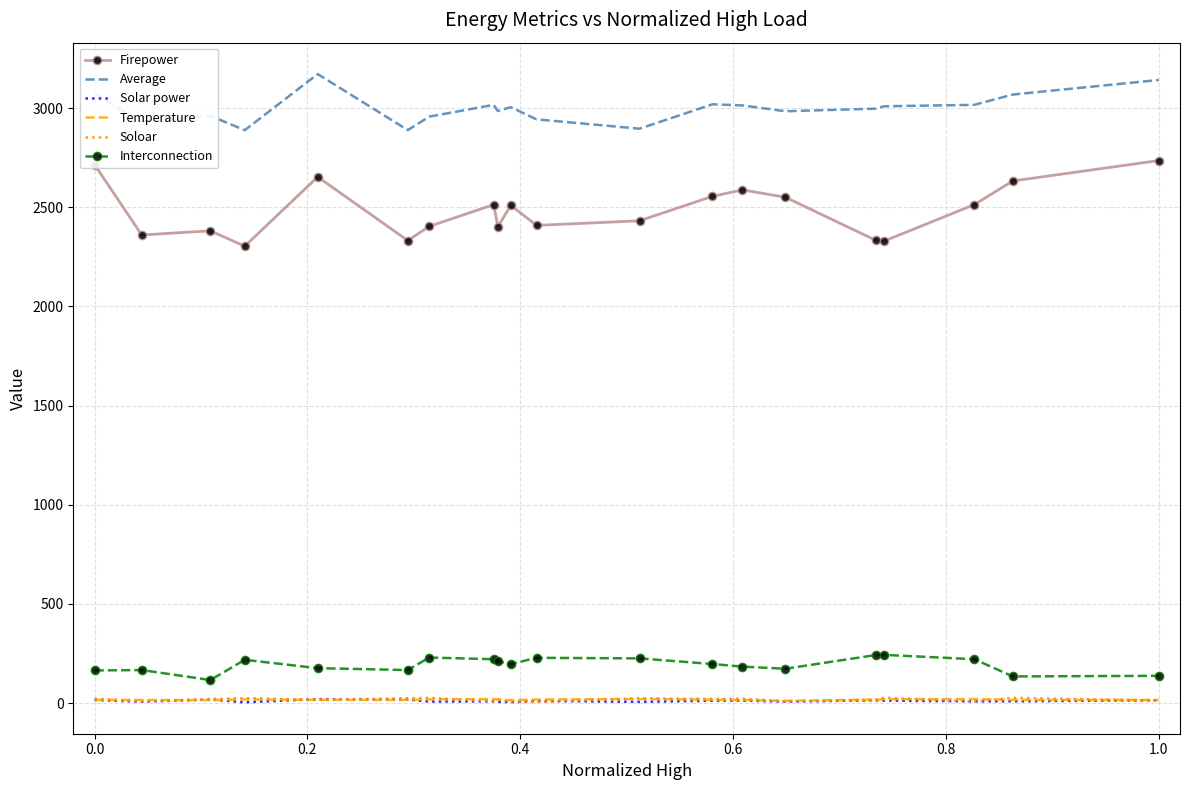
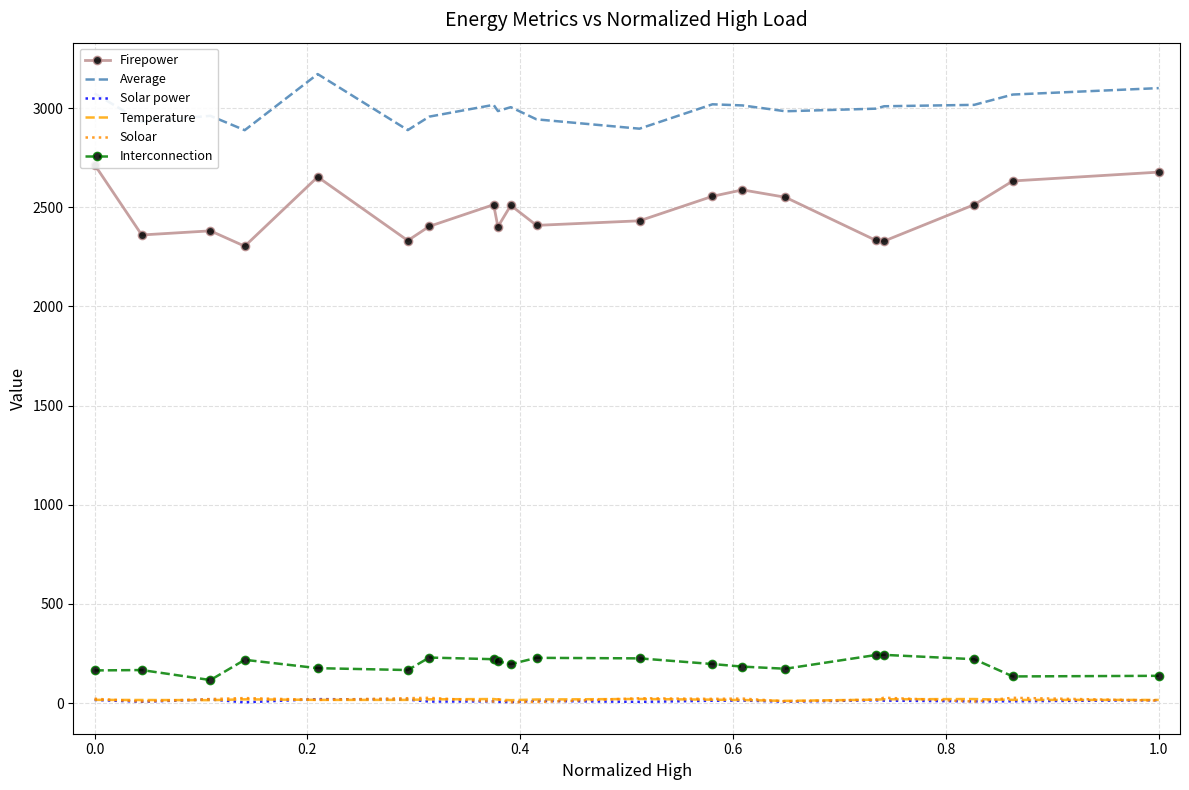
Firepower, 1.0: 2740 -> 2680
Average, 1.0: 3140 -> 3100
